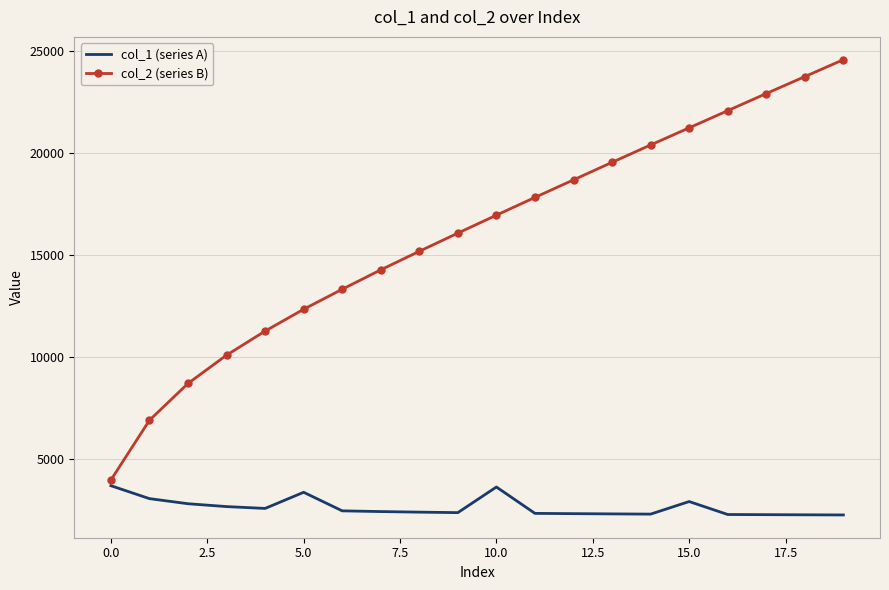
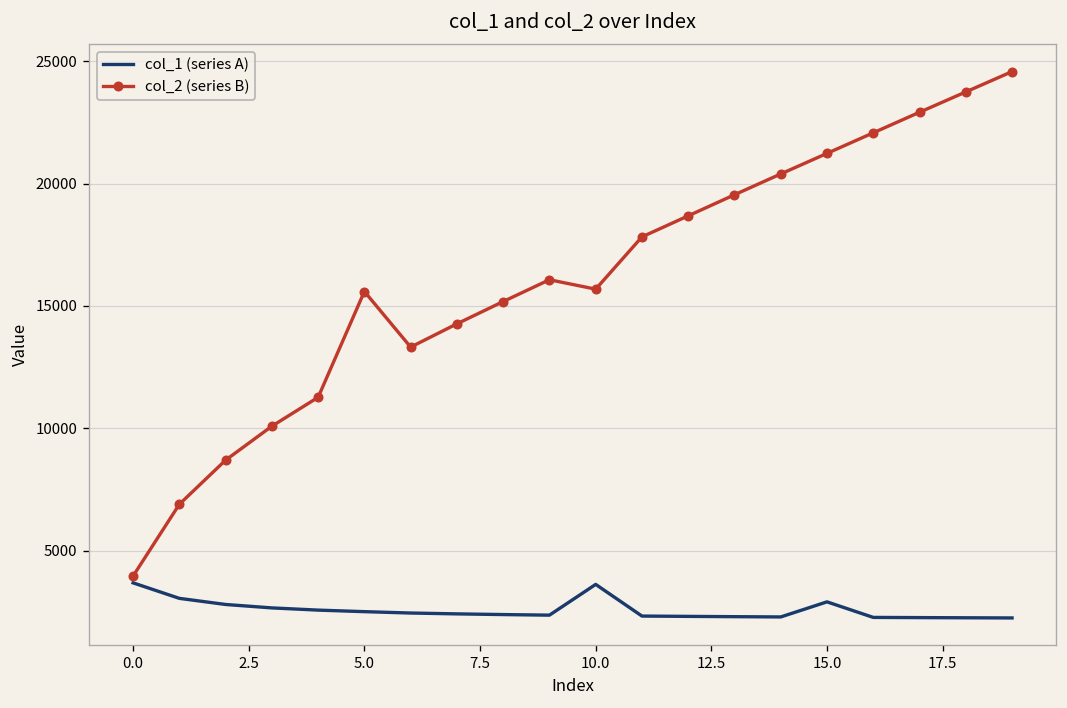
col_1 (series A), 5.0: 3400 -> 2500
col_2 (series B), 5.0: 12300 -> 15600
col_2 (series B), 10.0: 17000 -> 15700
